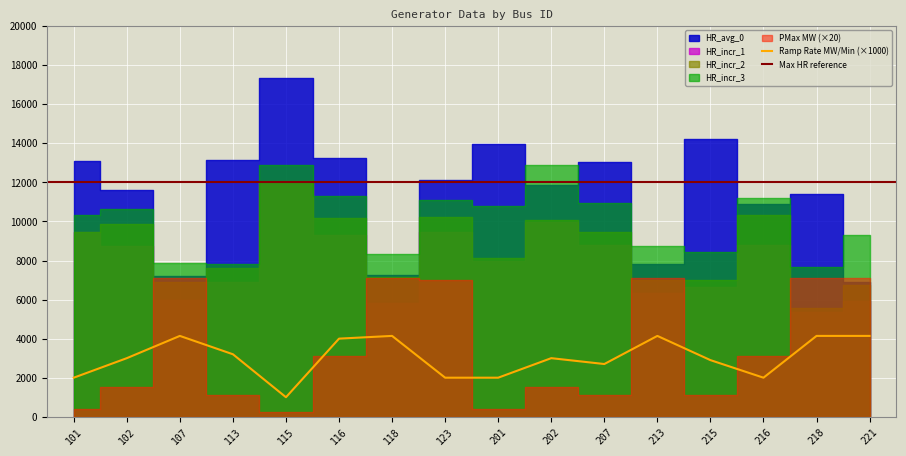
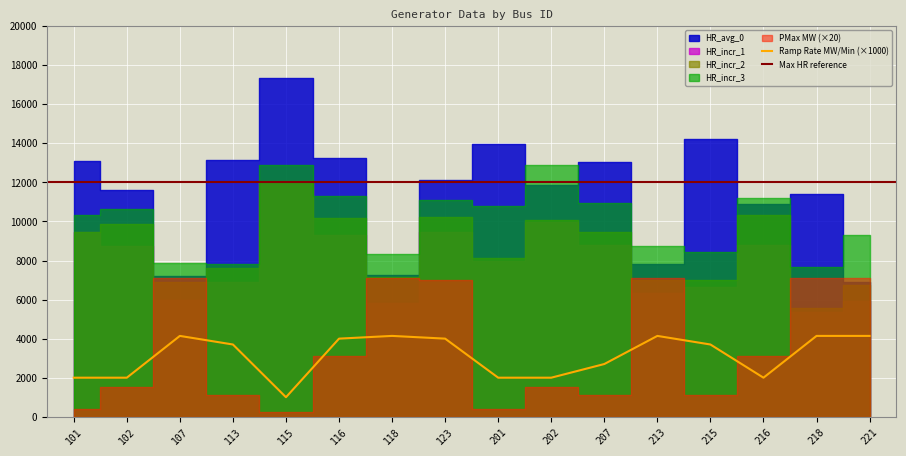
Ramp Rate MW/Min (×1000), 102: 3000 -> 2000
Ramp Rate MW/Min (×1000), 113: 3200 -> 3700
Ramp Rate MW/Min (×1000), 123: 2000 -> 4000
Ramp Rate MW/Min (×1000), 202: 3000 -> 2000
Ramp Rate MW/Min (×1000), 215: 2900 -> 3700
